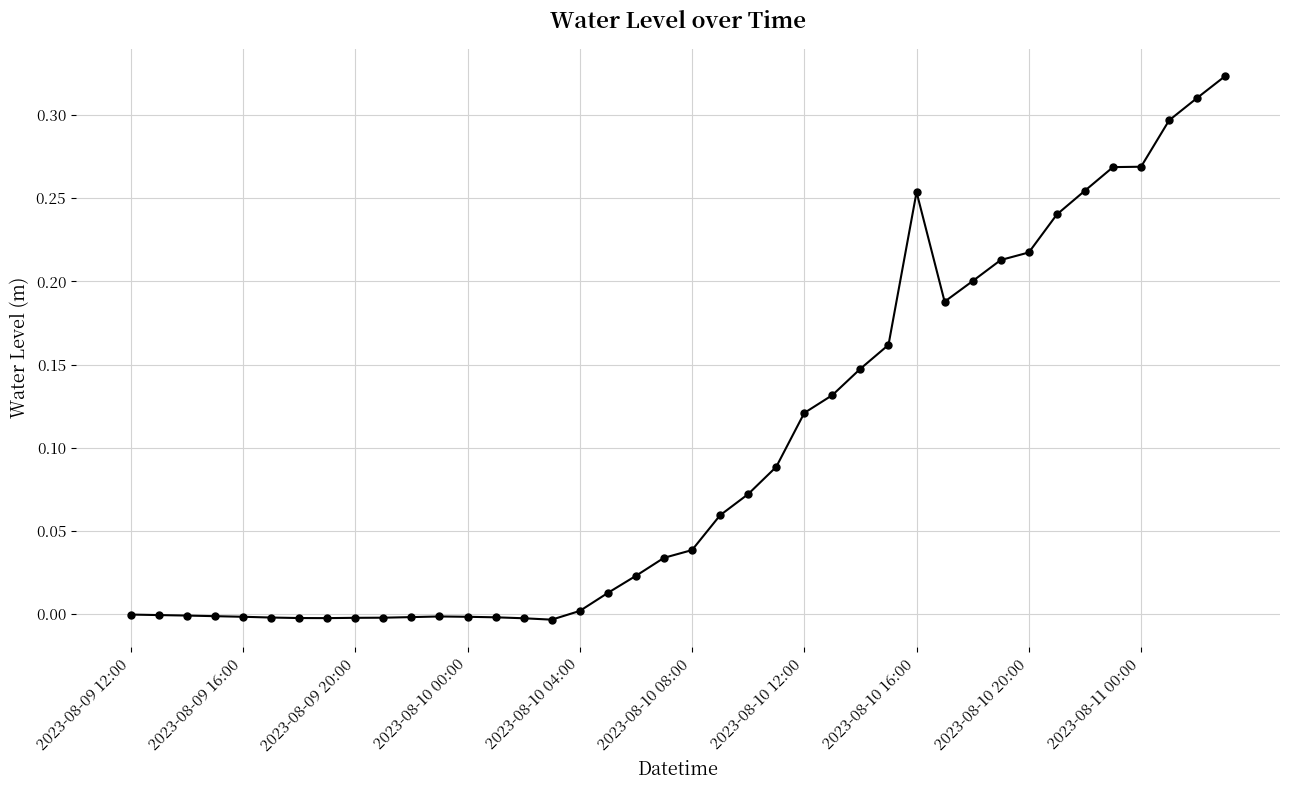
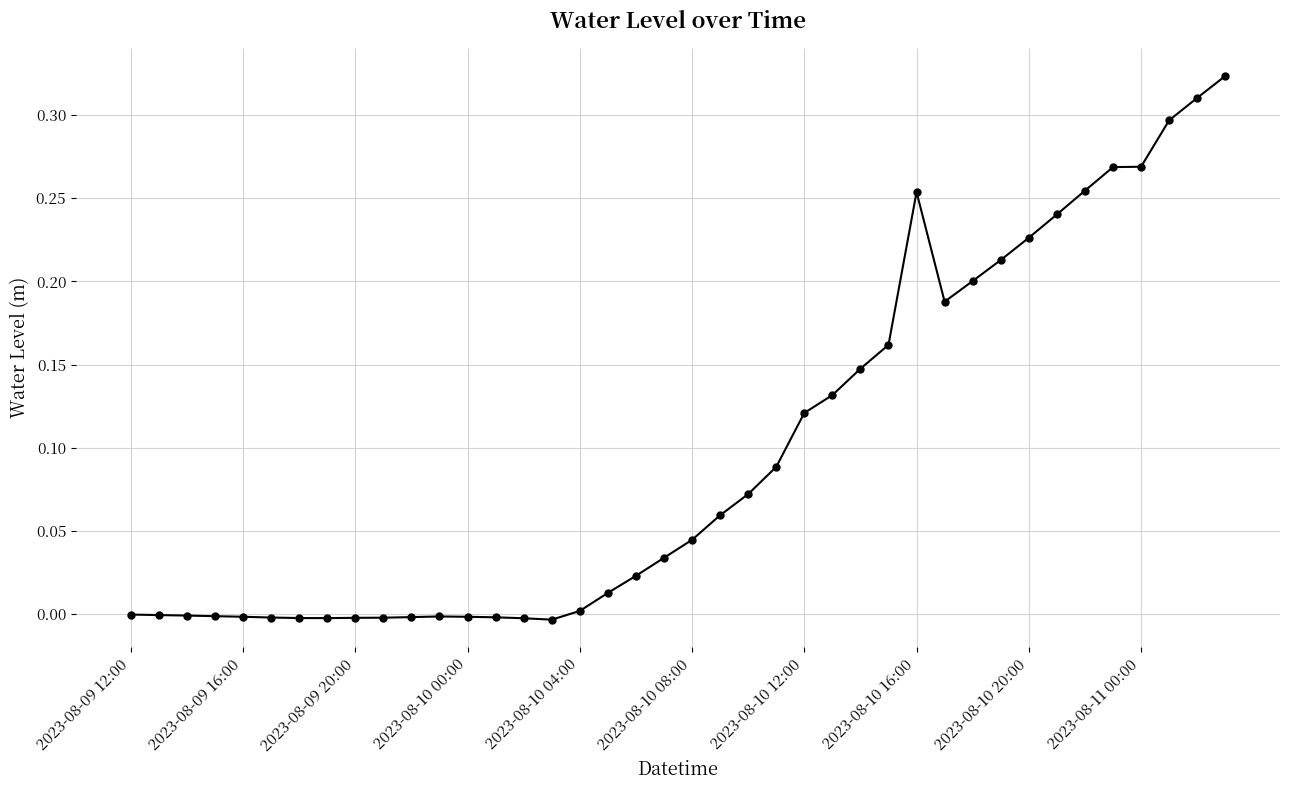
2023-08-10 08:00: 0.038 -> 0.045
2023-08-10 20:00: 0.217 -> 0.226
